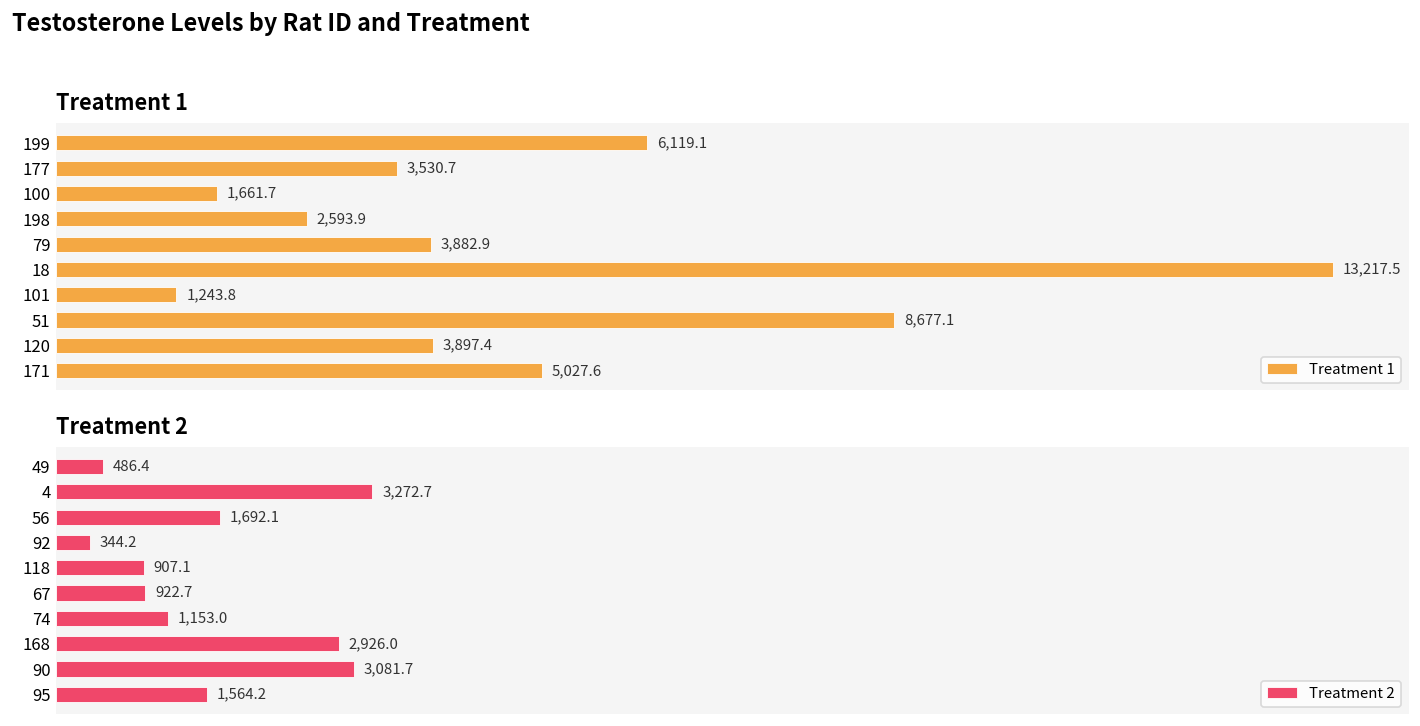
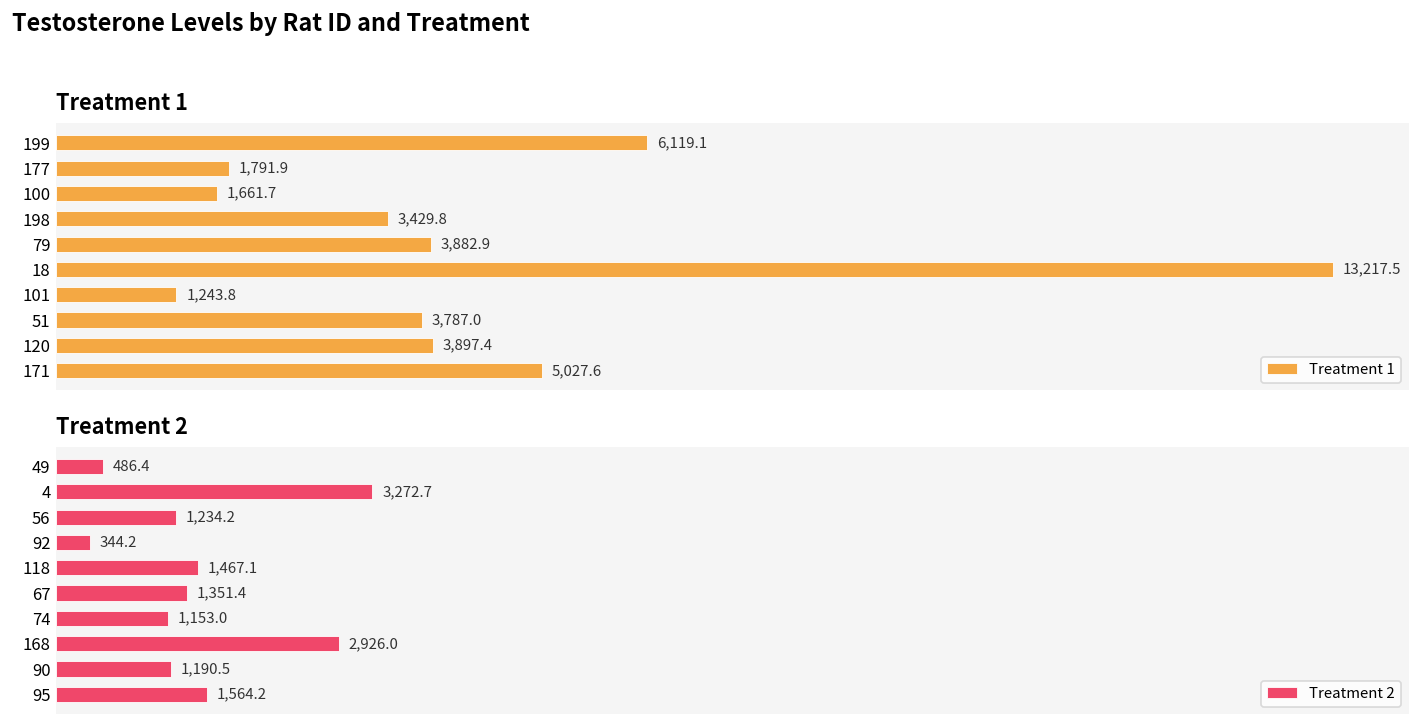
Treatment 1, 177: 3,530.7 -> 1,791.9
Treatment 1, 198: 2,593.9 -> 3,429.8
Treatment 1, 51: 8,677.1 -> 3,787.0
Treatment 2, 56: 1,692.1 -> 1,234.2
Treatment 2, 118: 907.1 -> 1,467.1
Treatment 2, 67: 922.7 -> 1,351.4
Treatment 2, 90: 3,081.7 -> 1,190.5
